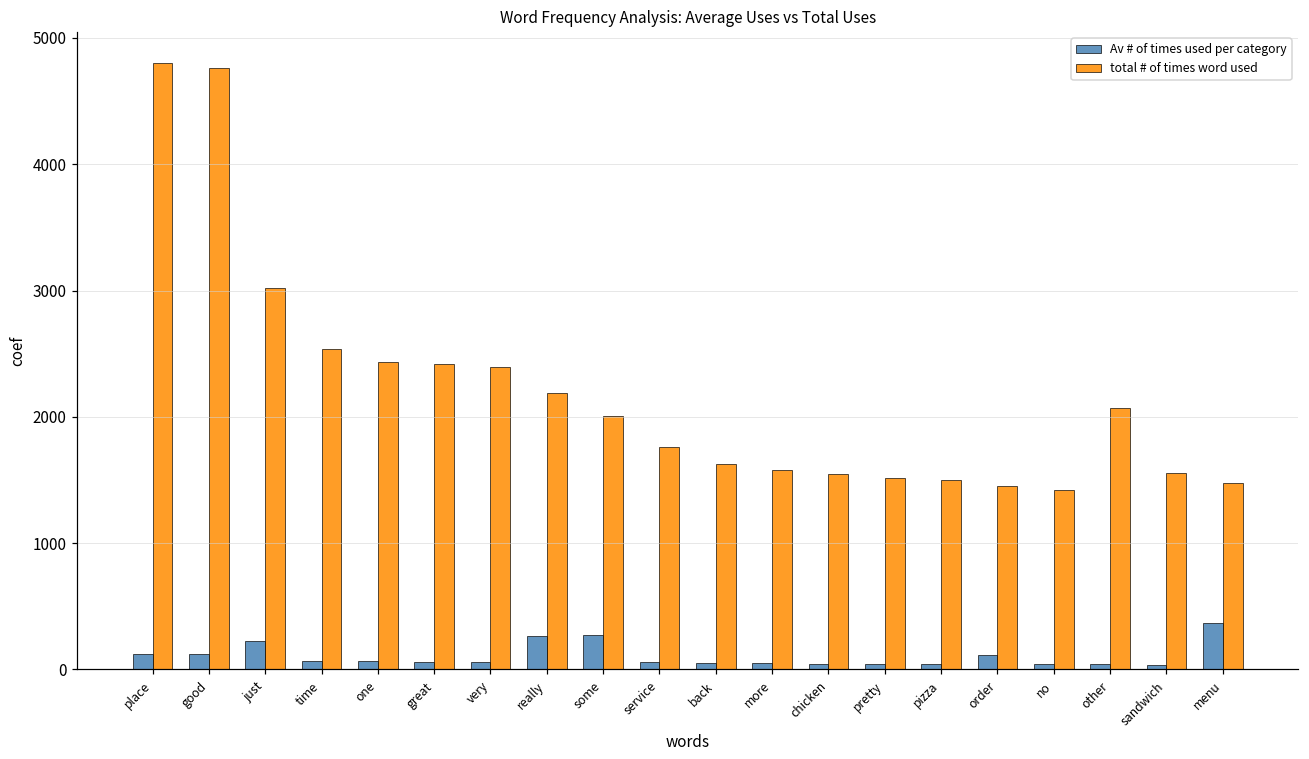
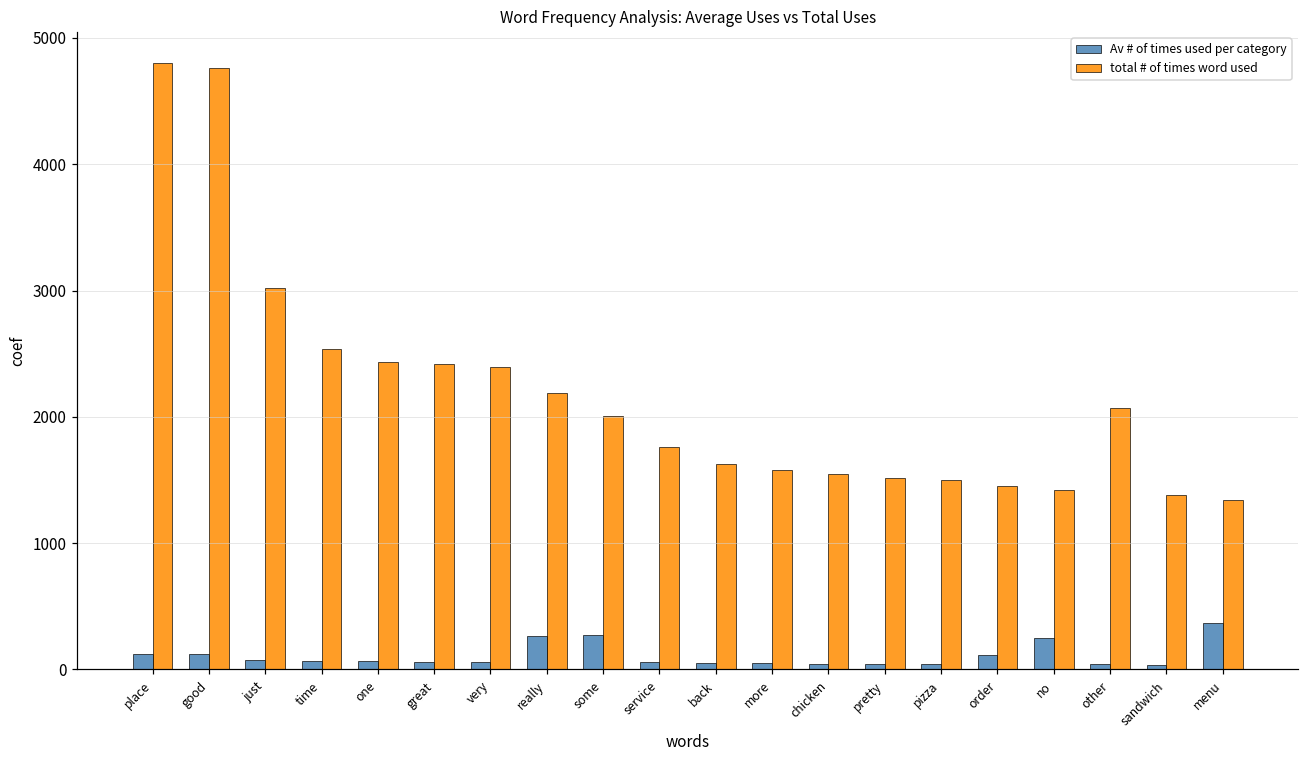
Av # of times used per category, just: 230 -> 70
Av # of times used per category, no: 40 -> 250
total # of times word used, sandwich: 1550 -> 1380
total # of times word used, menu: 1480 -> 1350
